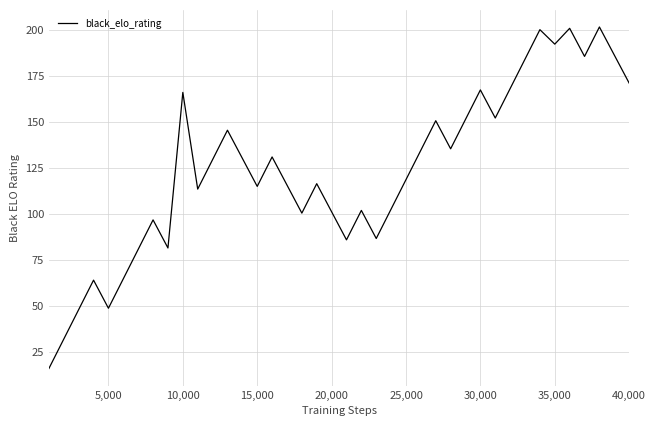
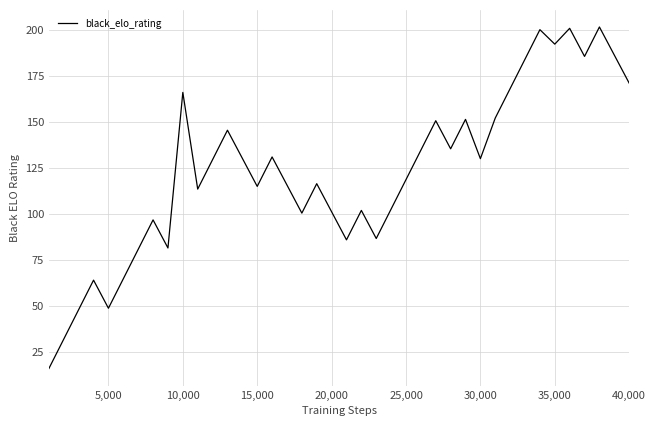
30,000: 167 -> 130
